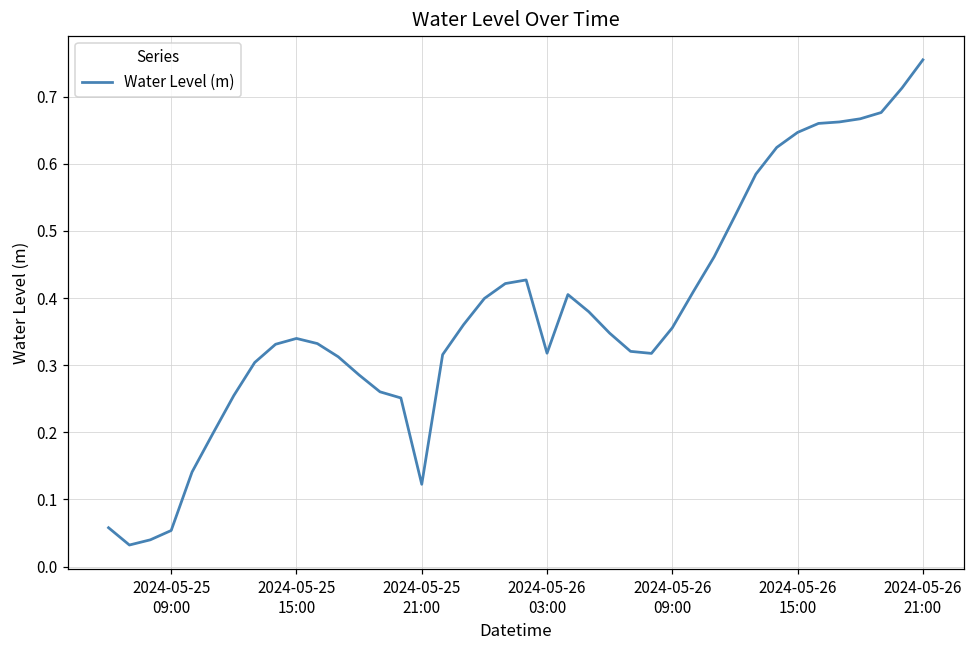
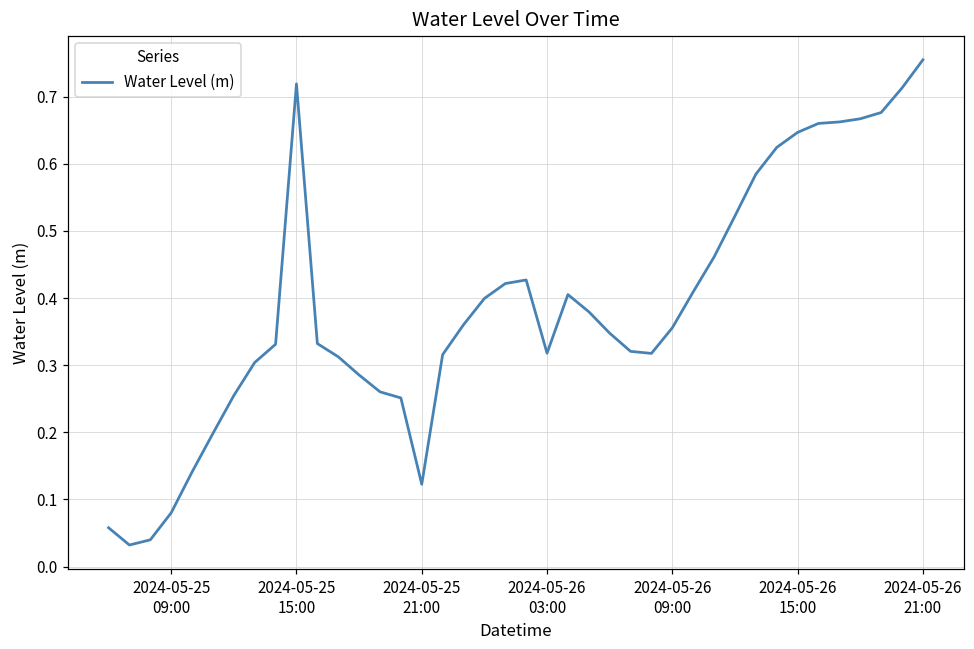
2024-05-25 09:00: 0.05 -> 0.08
2024-05-25 15:00: 0.34 -> 0.72
